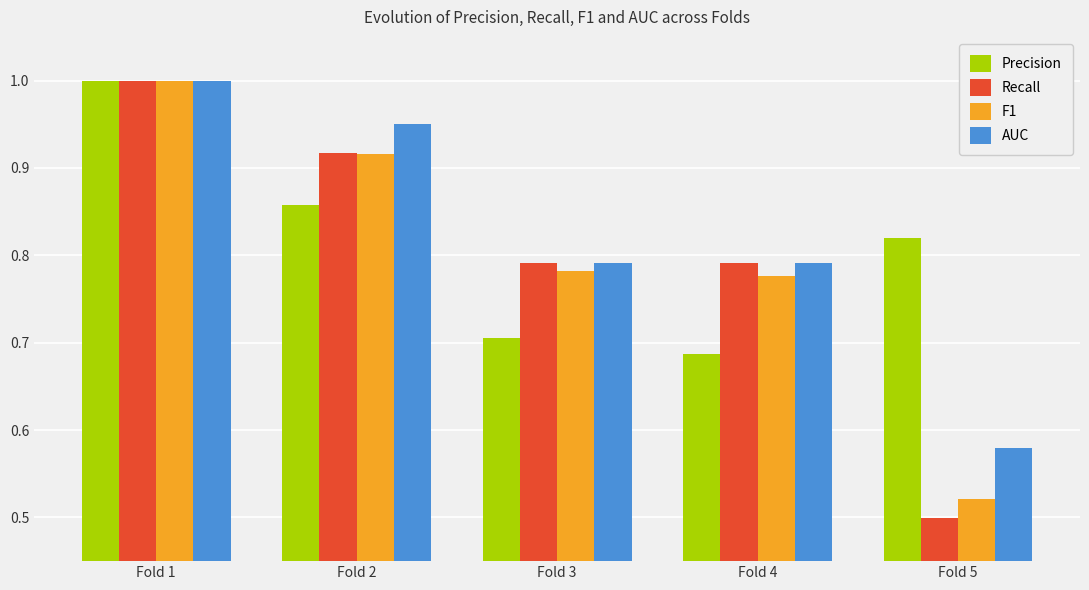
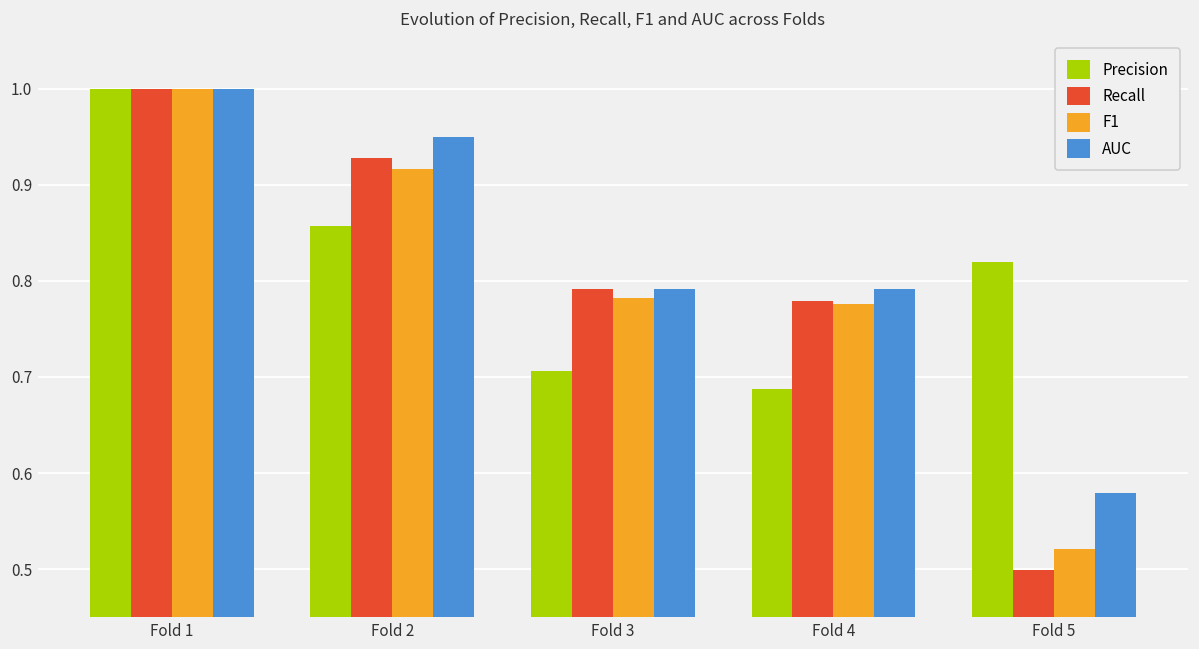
Recall, Fold 2: 0.92 -> 0.93
Recall, Fold 4: 0.79 -> 0.78
